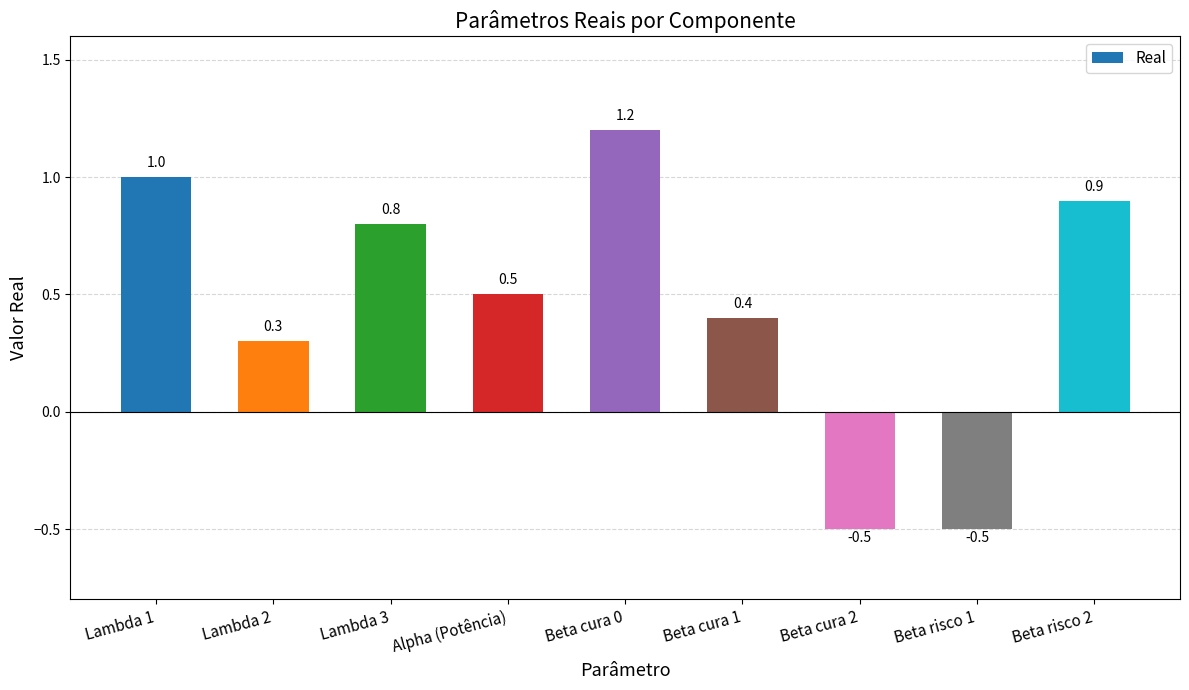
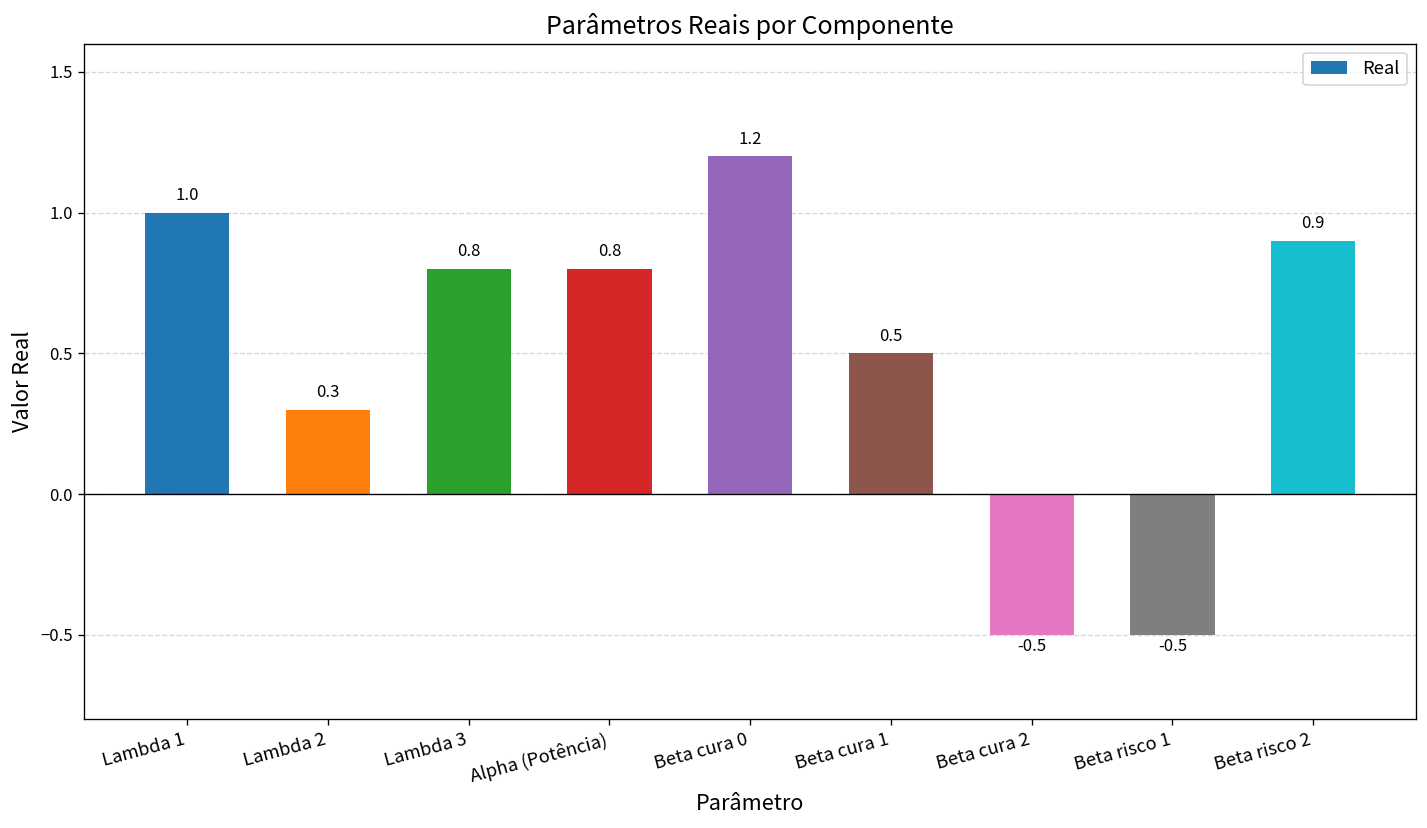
Alpha (Potência): 0.5 -> 0.8
Beta cura 1: 0.4 -> 0.5
